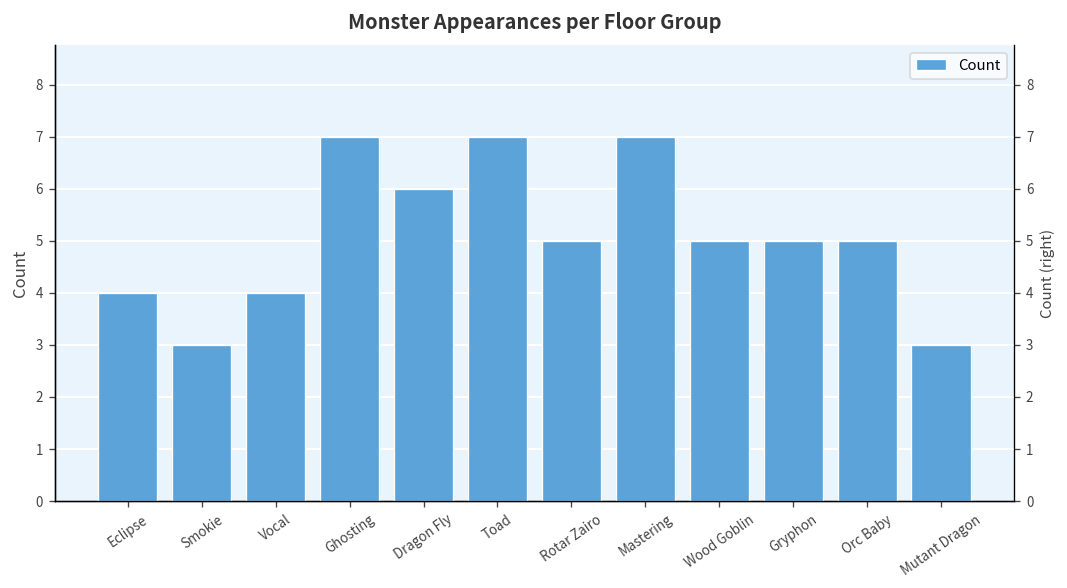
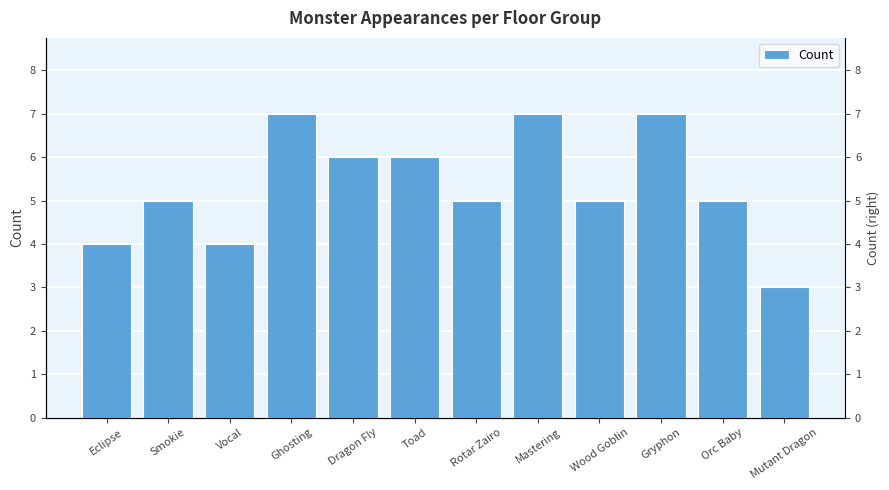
Smokie: 3 -> 5
Toad: 7 -> 6
Gryphon: 5 -> 7
